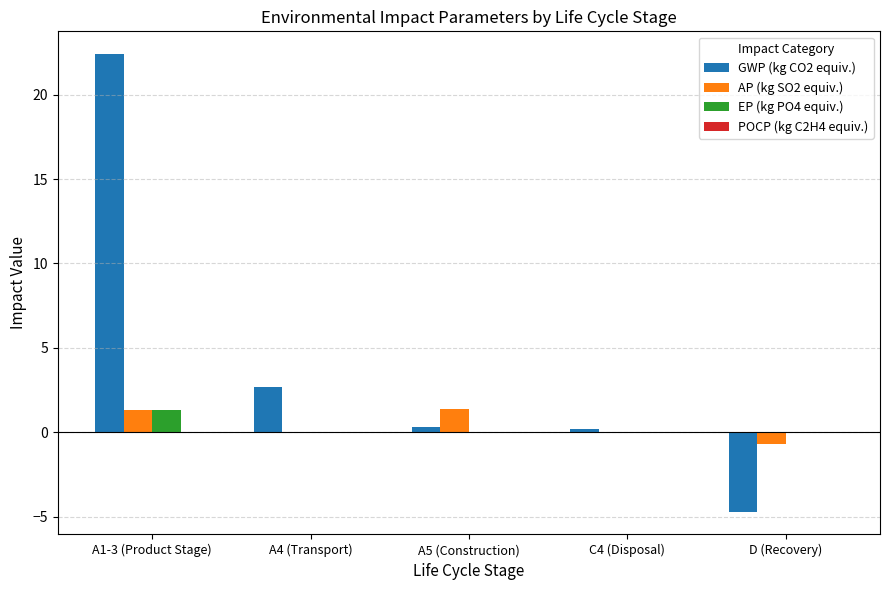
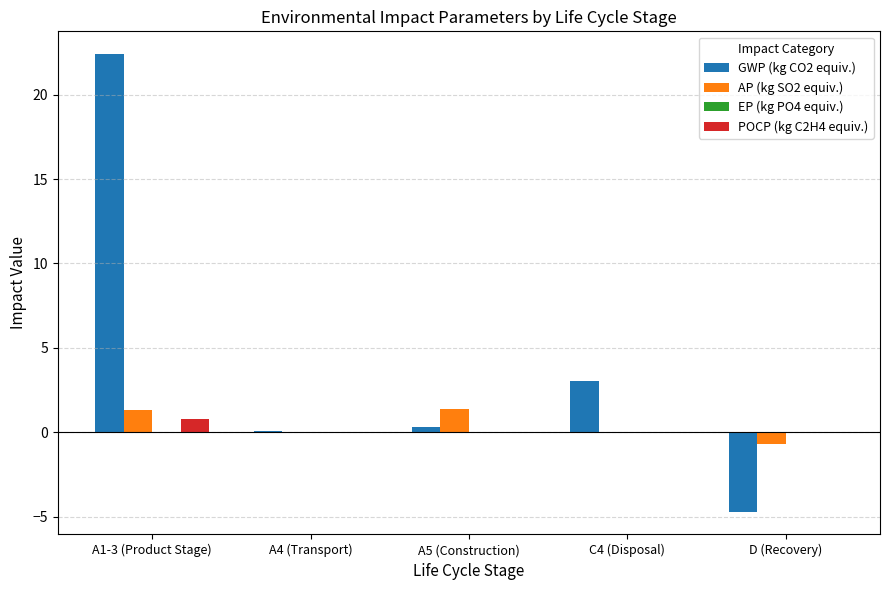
EP (kg PO4 equiv.), A1-3 (Product Stage): 1.3 -> 0.0
POCP (kg C2H4 equiv.), A1-3 (Product Stage): 0.0 -> 0.8
GWP (kg CO2 equiv.), A4 (Transport): 2.7 -> 0.1
GWP (kg CO2 equiv.), C4 (Disposal): 0.2 -> 3.0
